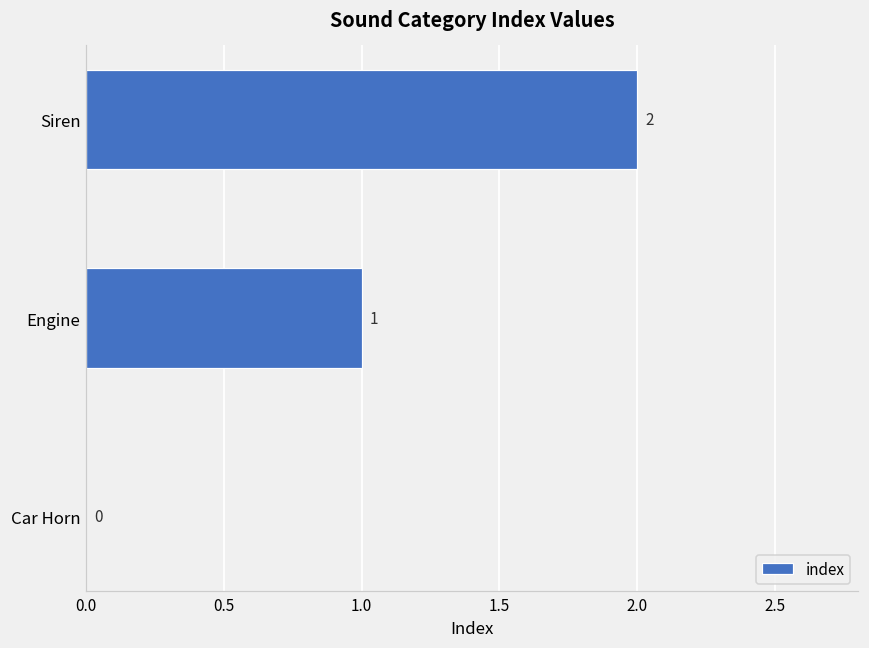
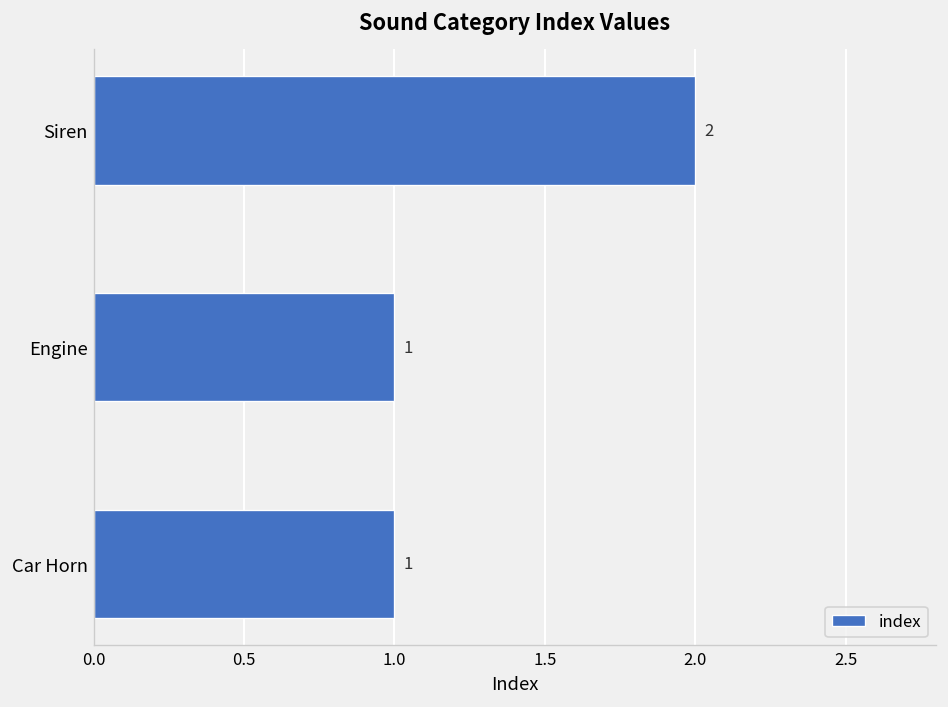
Car Horn: 0 -> 1
